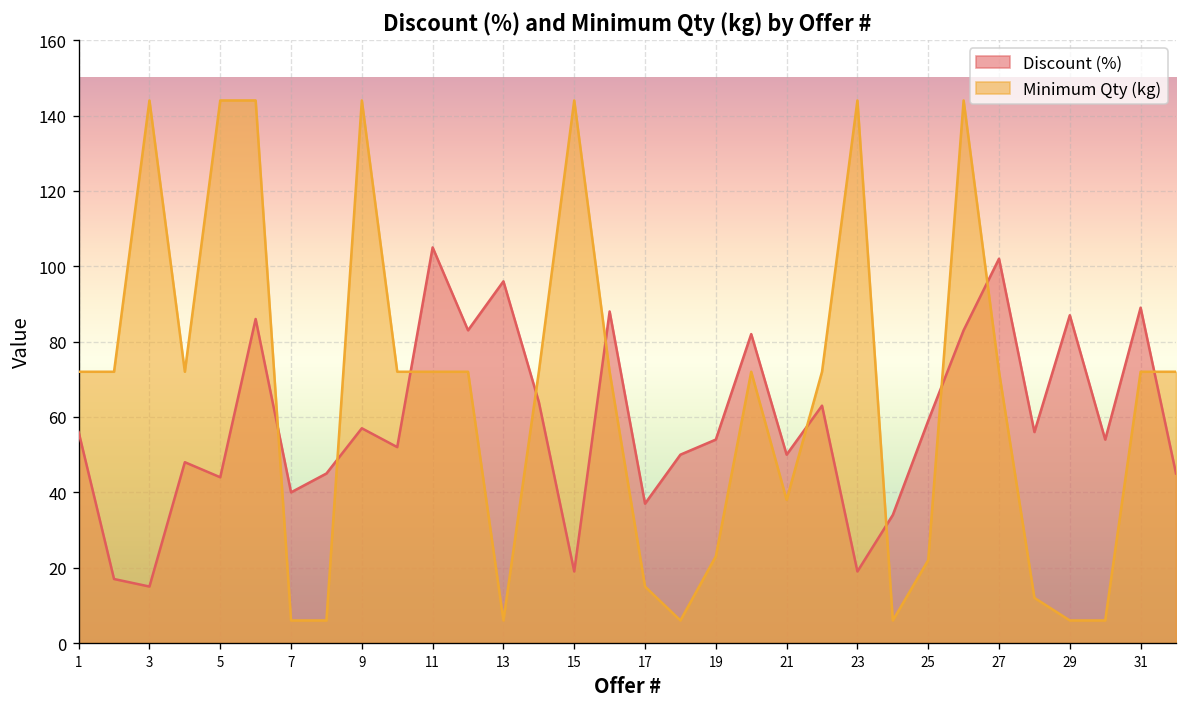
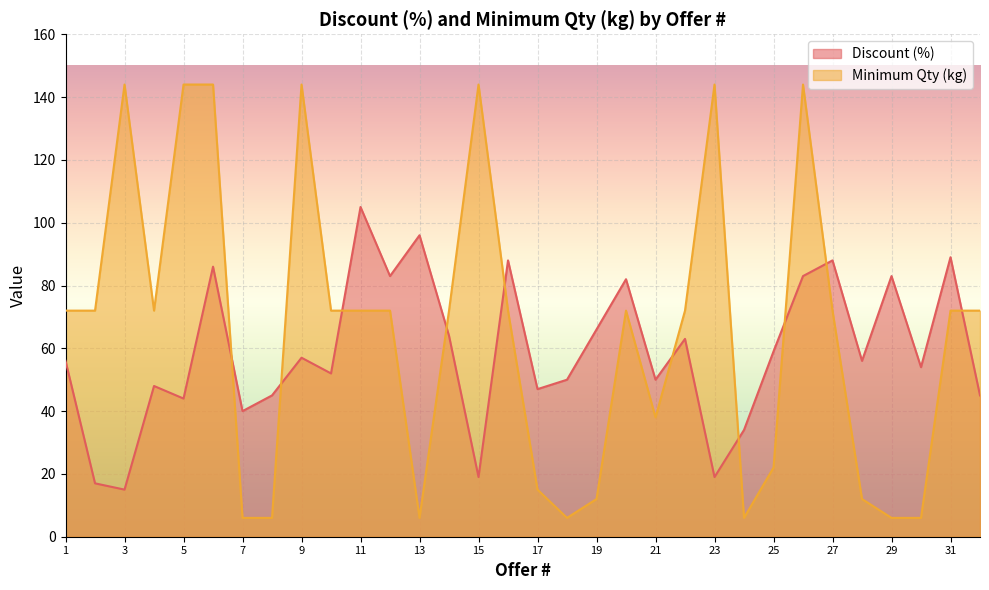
Discount (%), 17: 37 -> 47
Discount (%), 19: 54 -> 66
Minimum Qty (kg), 19: 23 -> 12
Discount (%), 27: 102 -> 88
Discount (%), 29: 87 -> 83
